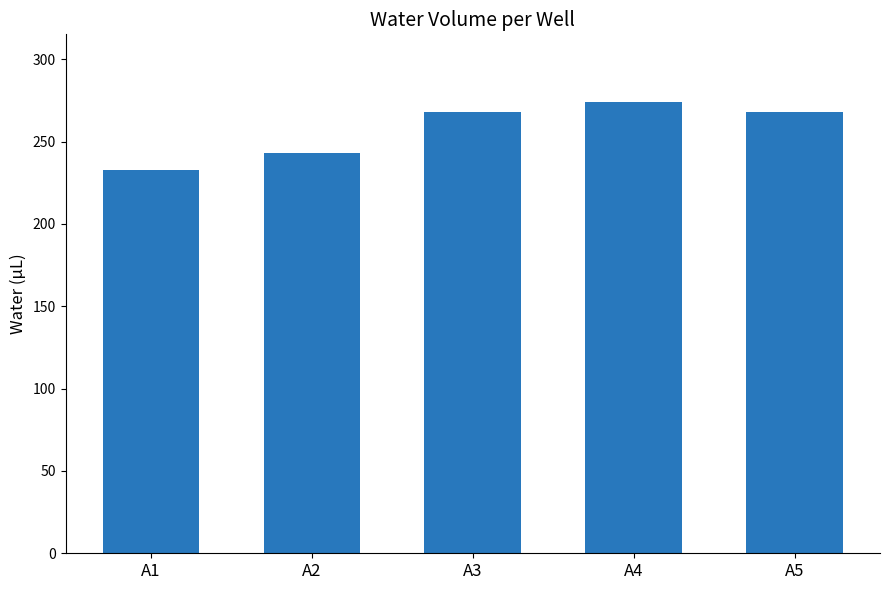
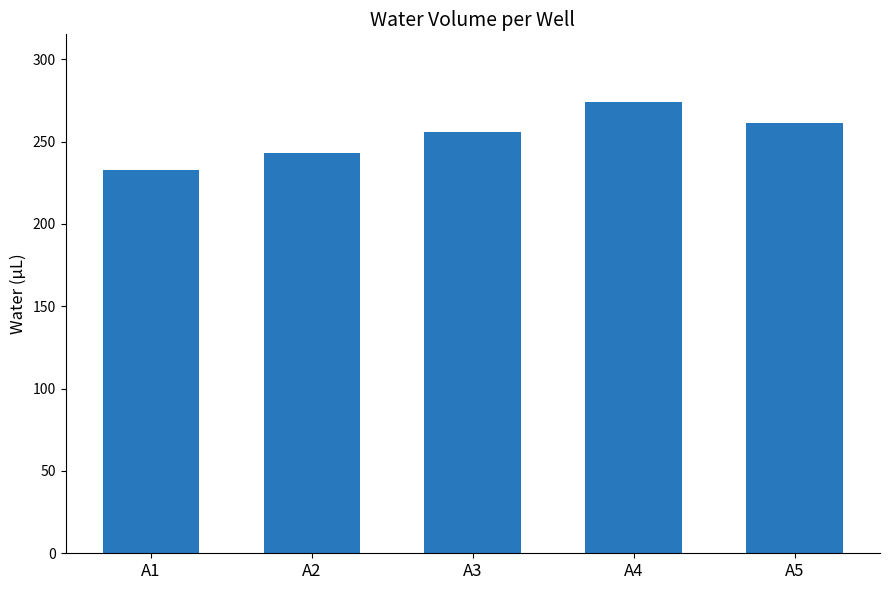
A3: 268 -> 256
A5: 268 -> 261
